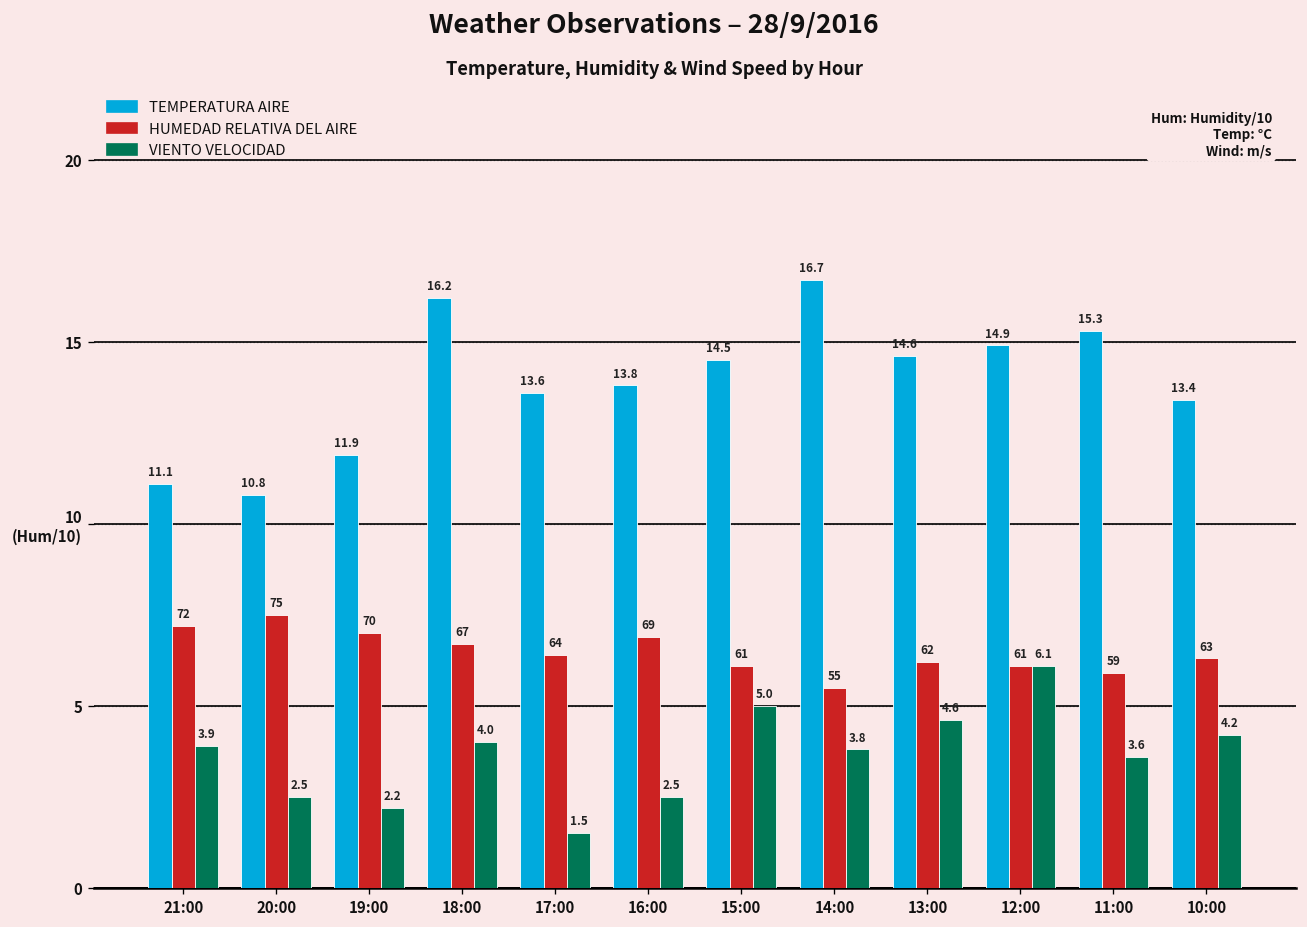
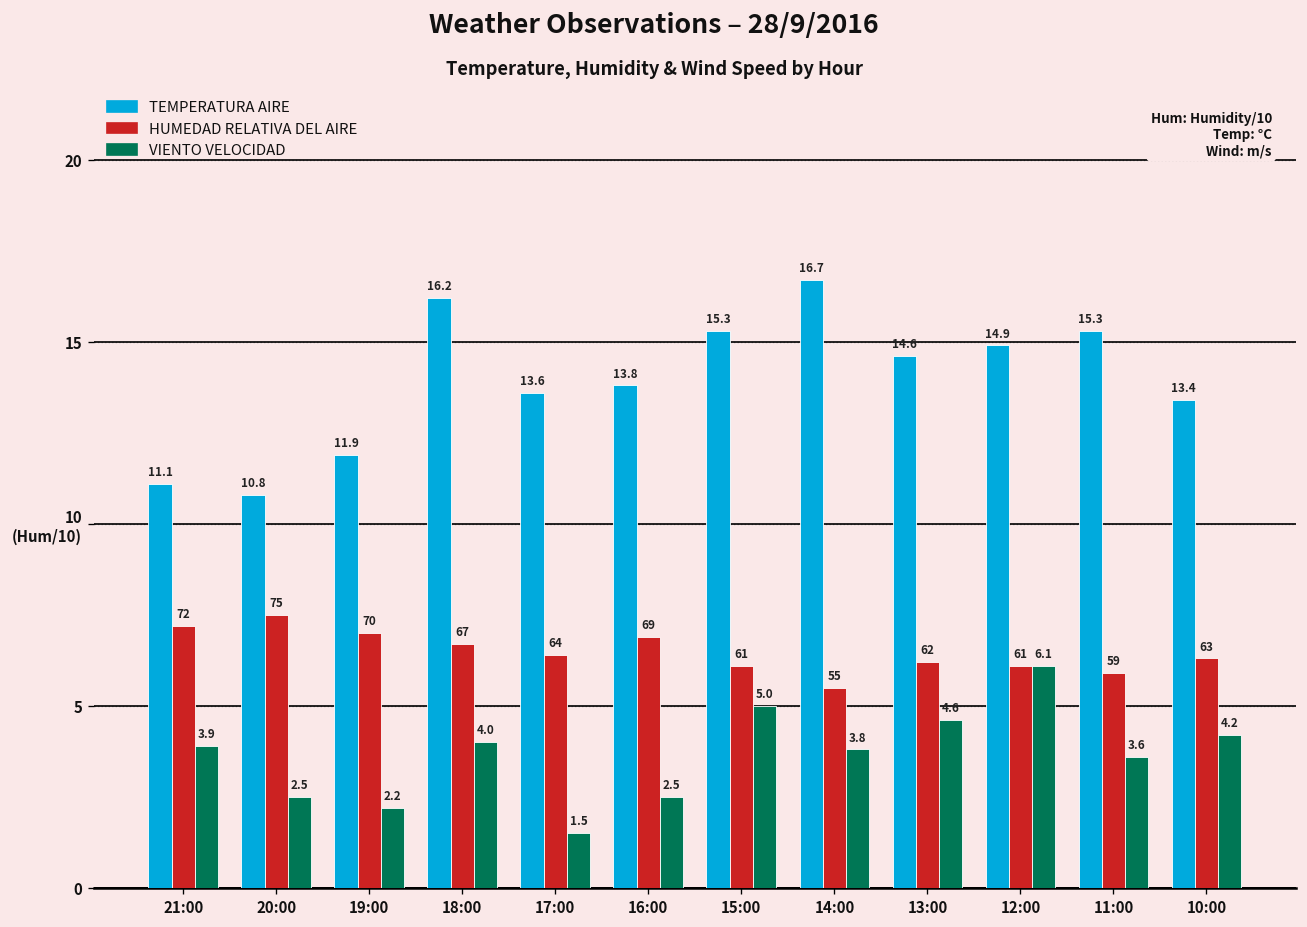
TEMPERATURA AIRE, 15:00: 14.5 -> 15.3
